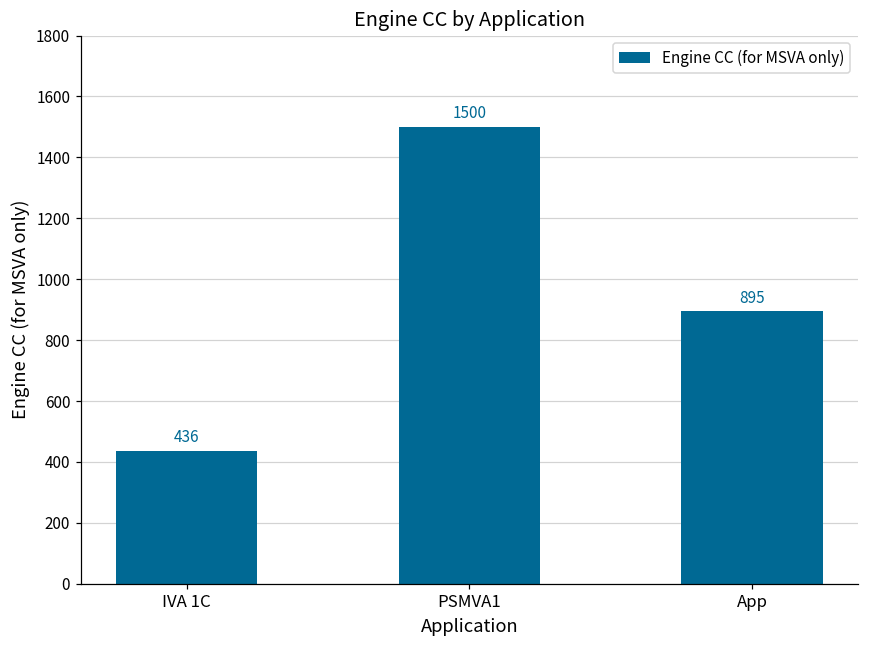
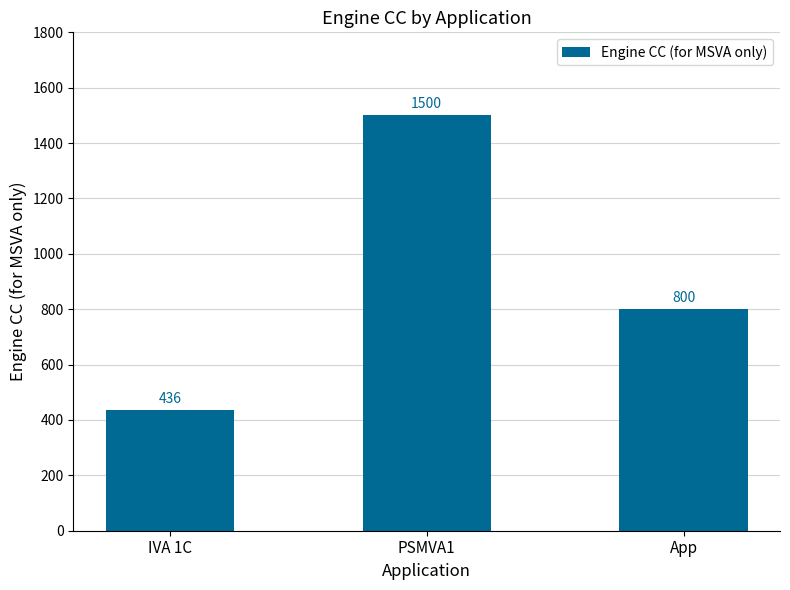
App: 895 -> 800
